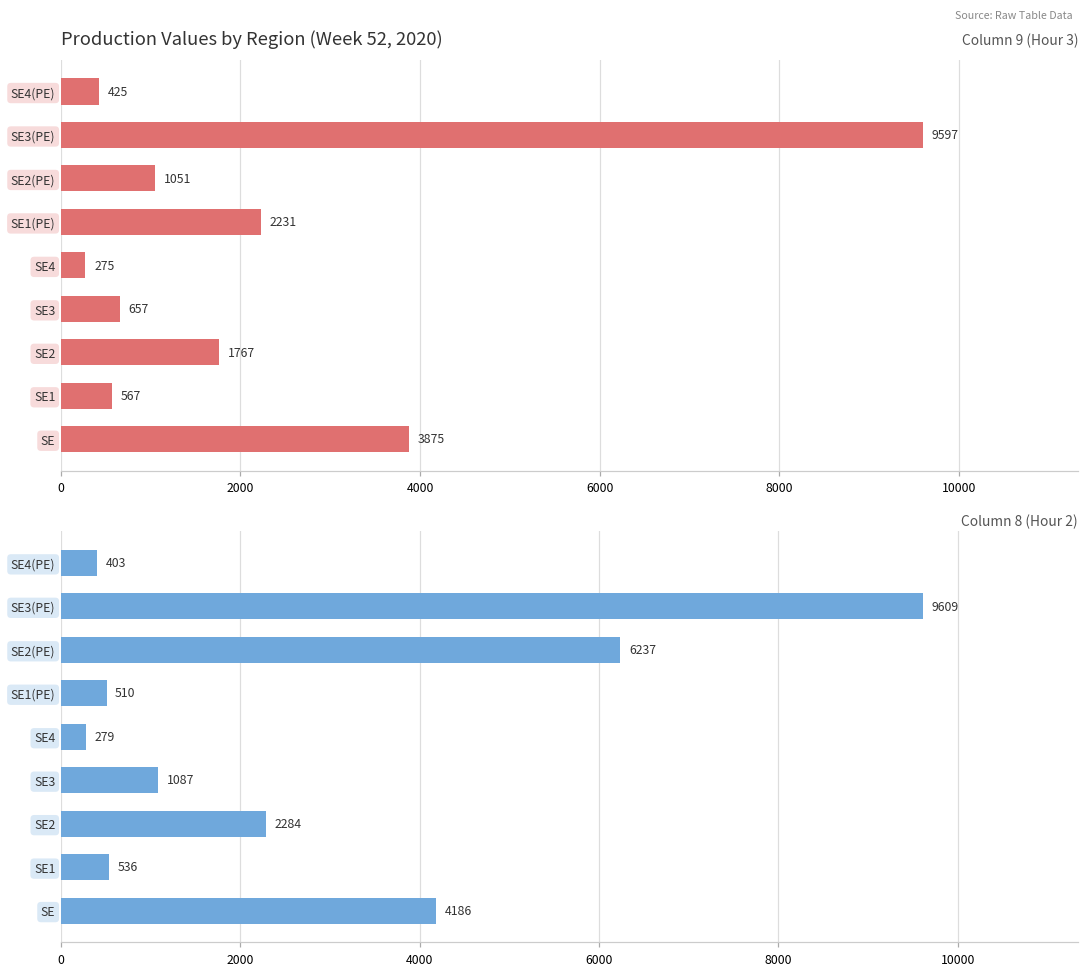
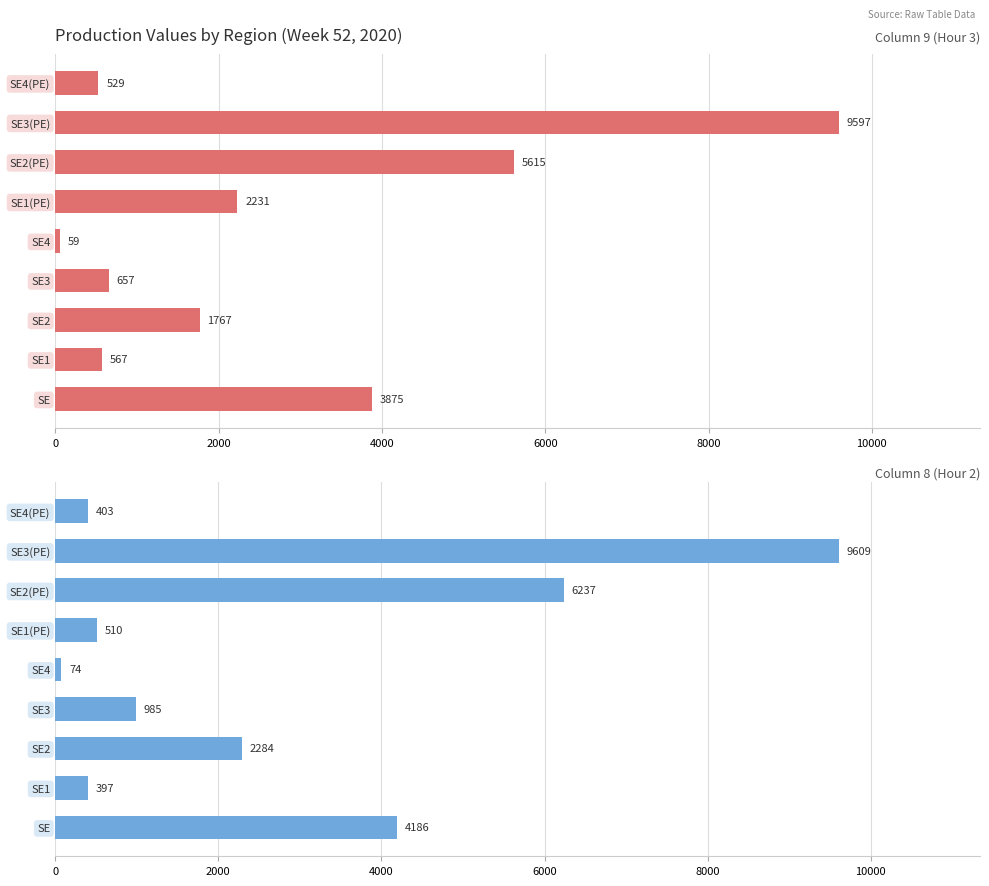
Production Values by Region (Week 52, 2020), SE4(PE): 425 -> 529
Production Values by Region (Week 52, 2020), SE2(PE): 1051 -> 5615
Production Values by Region (Week 52, 2020), SE4: 275 -> 59
Column 8 (Hour 2), SE4: 279 -> 74
Column 8 (Hour 2), SE3: 1087 -> 985
Column 8 (Hour 2), SE1: 536 -> 397
